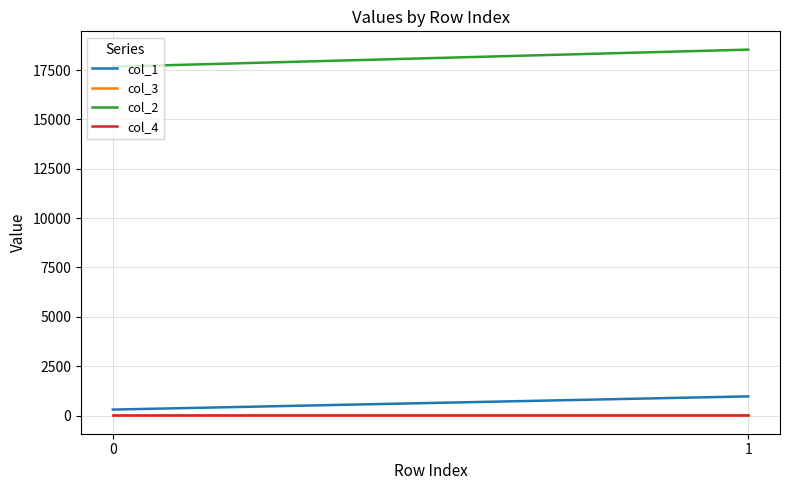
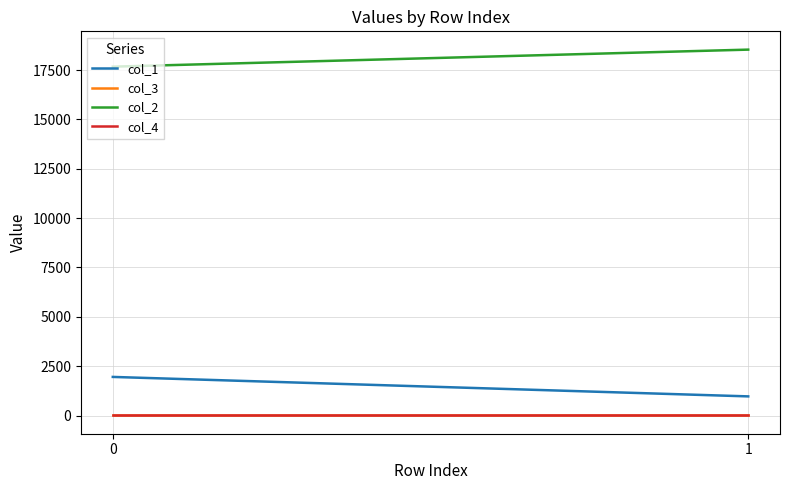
col_1, 0: 300 -> 2000
